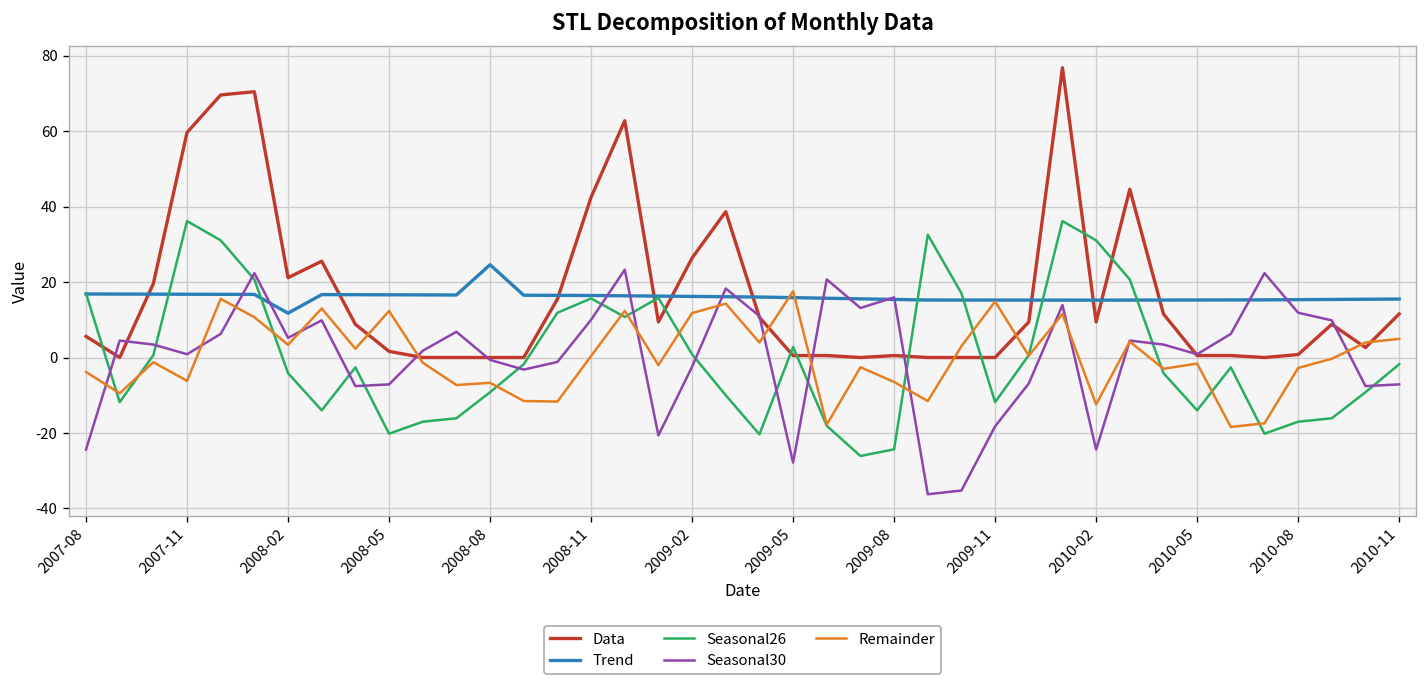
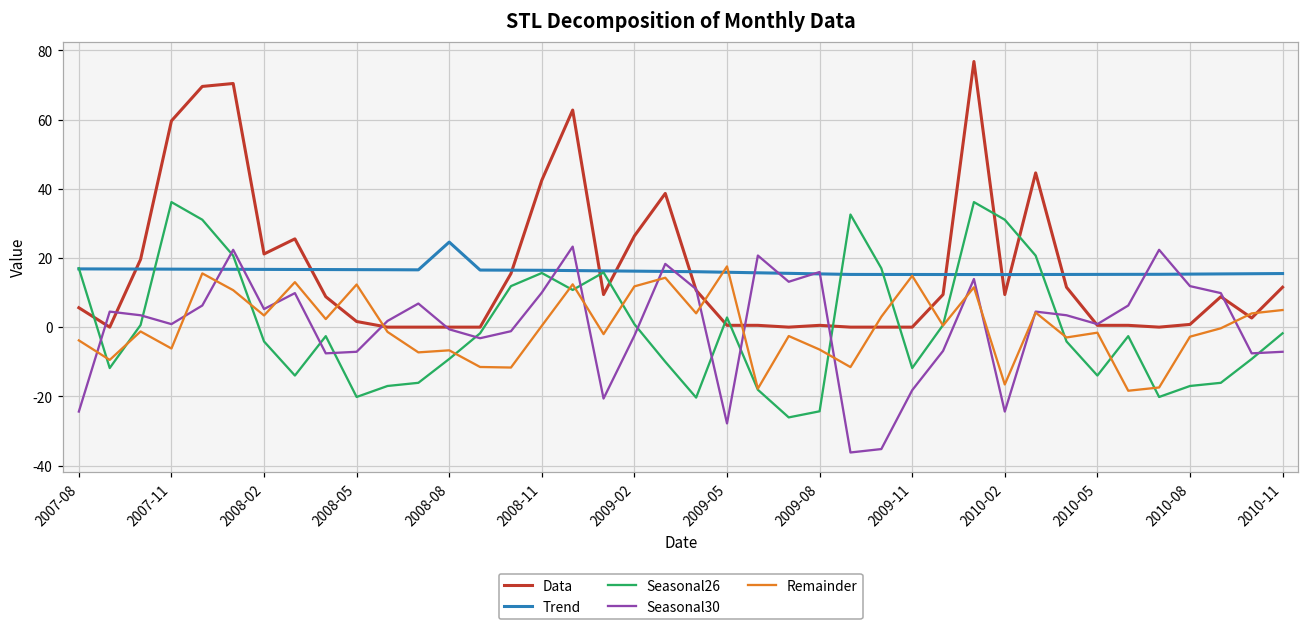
Trend, 2008-02: 12 -> 17
Remainder, 2010-02: -12 -> -17
